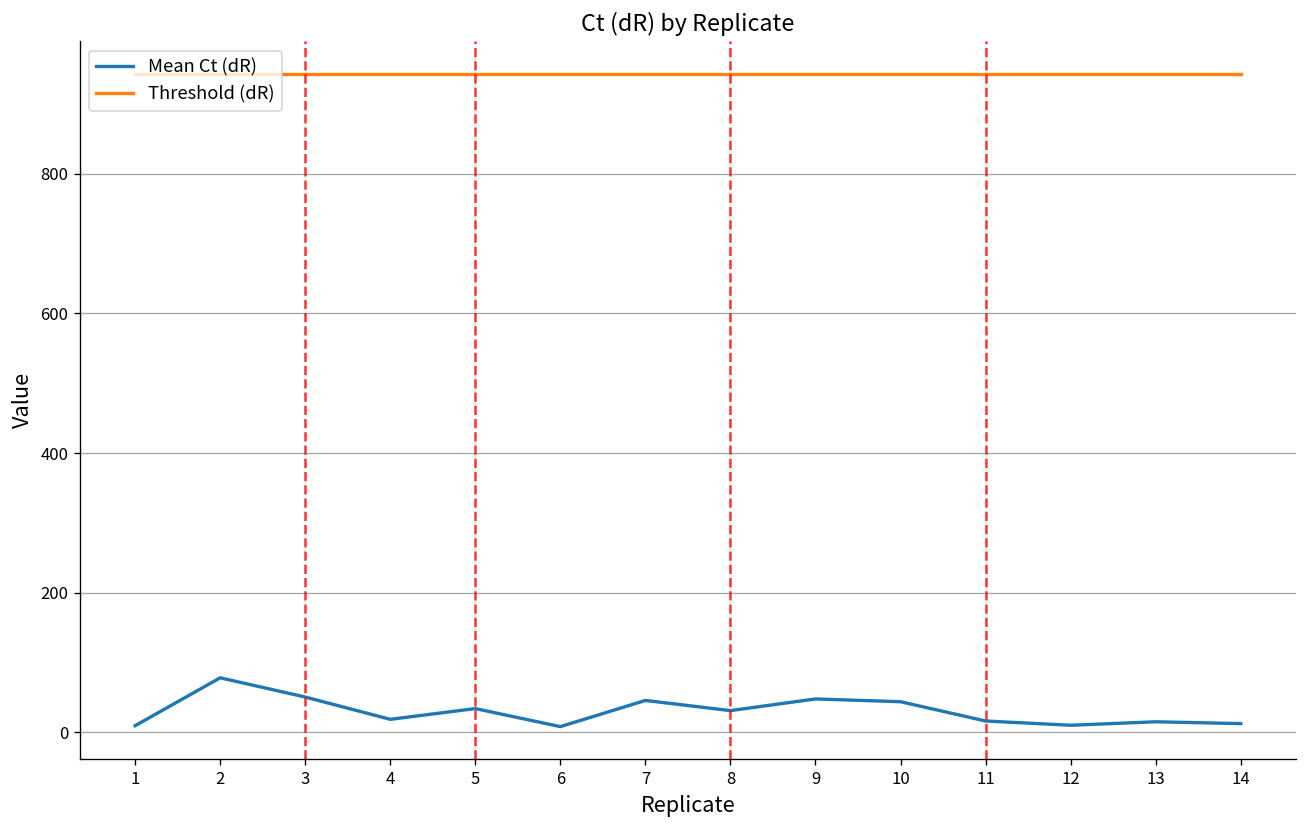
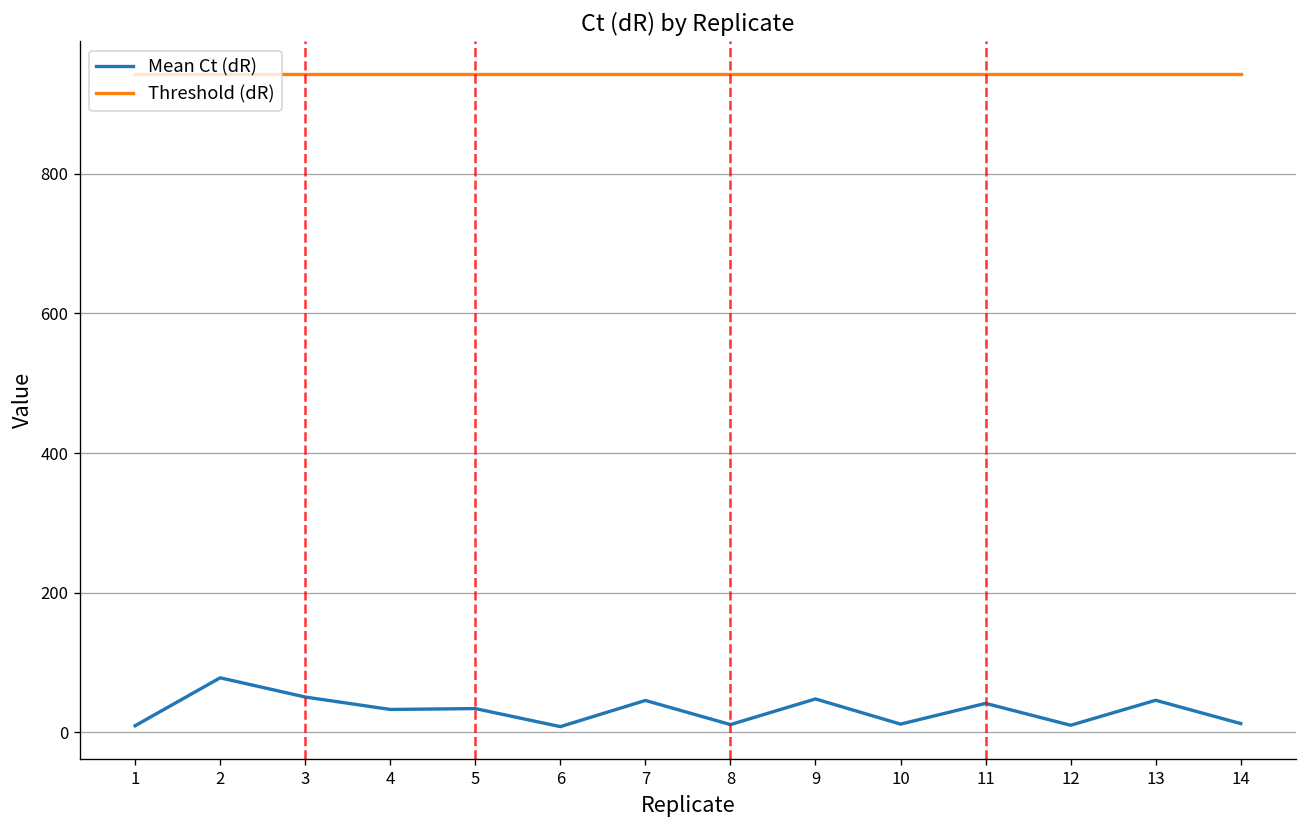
Mean Ct (dR), 4: 20 -> 30
Mean Ct (dR), 8: 30 -> 10
Mean Ct (dR), 10: 40 -> 10
Mean Ct (dR), 11: 20 -> 40
Mean Ct (dR), 13: 10 -> 50
